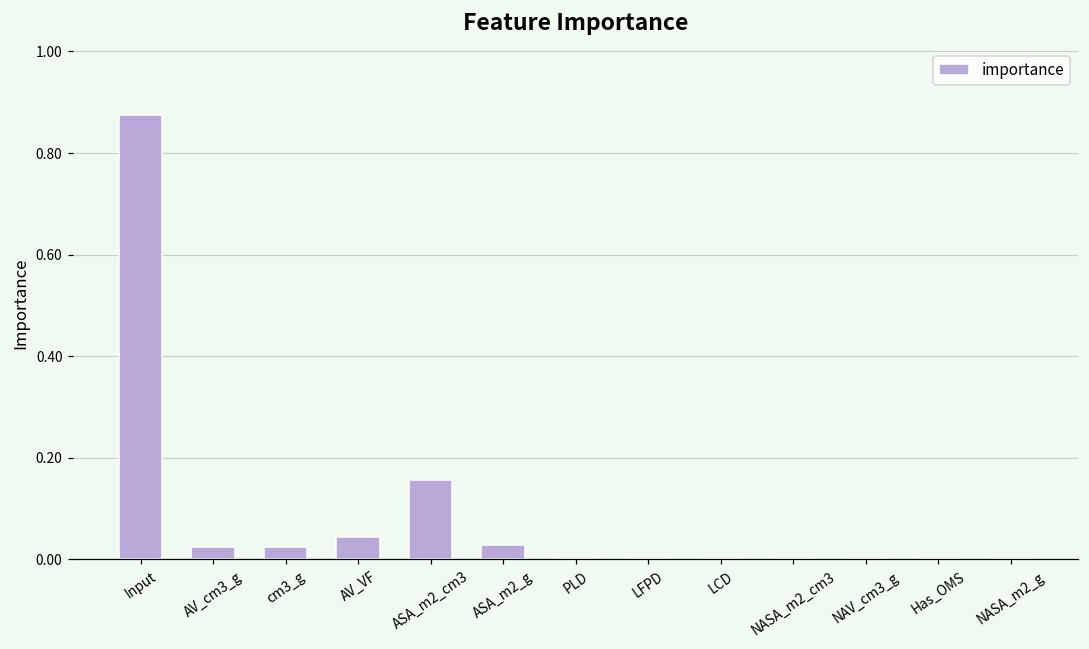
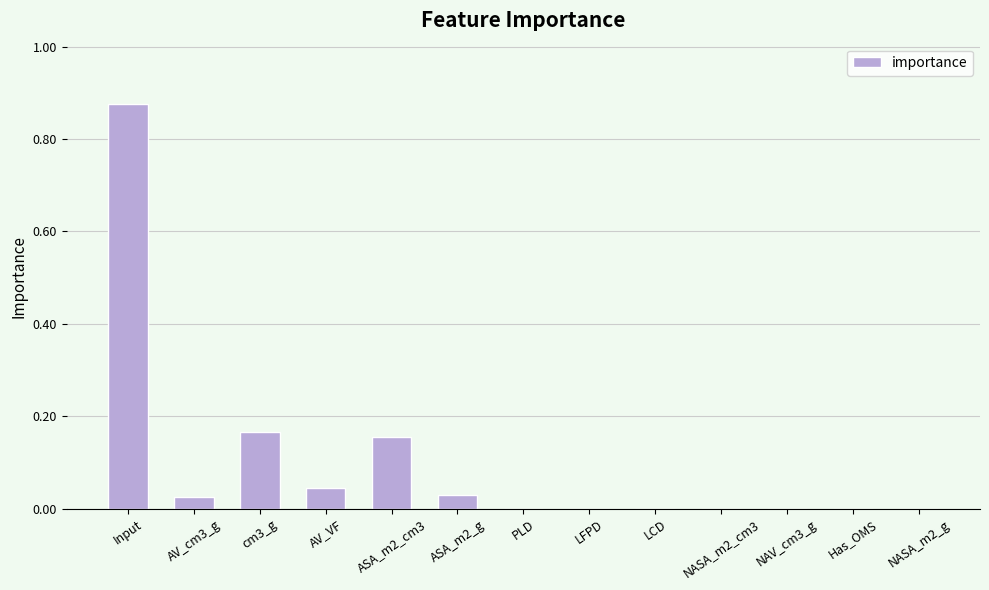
cm3_g: 0.02 -> 0.17
